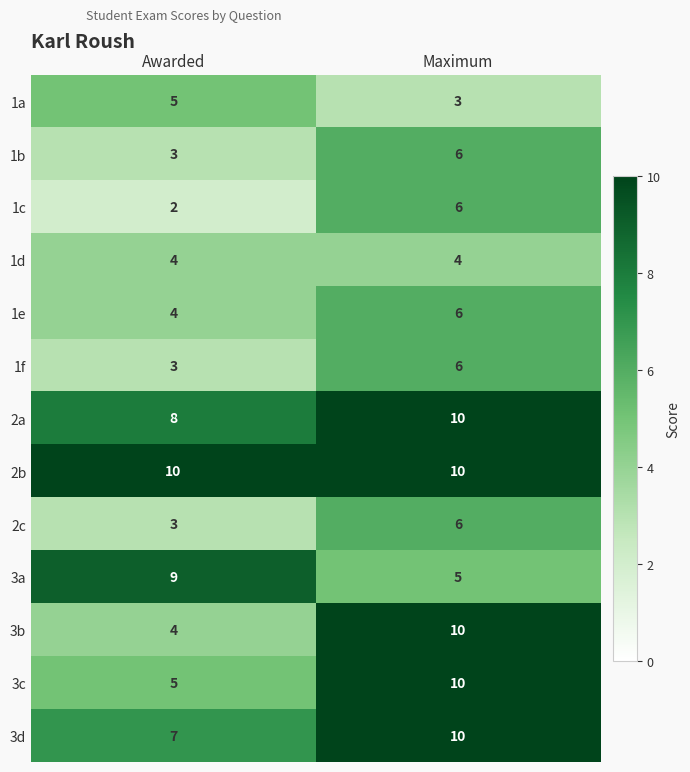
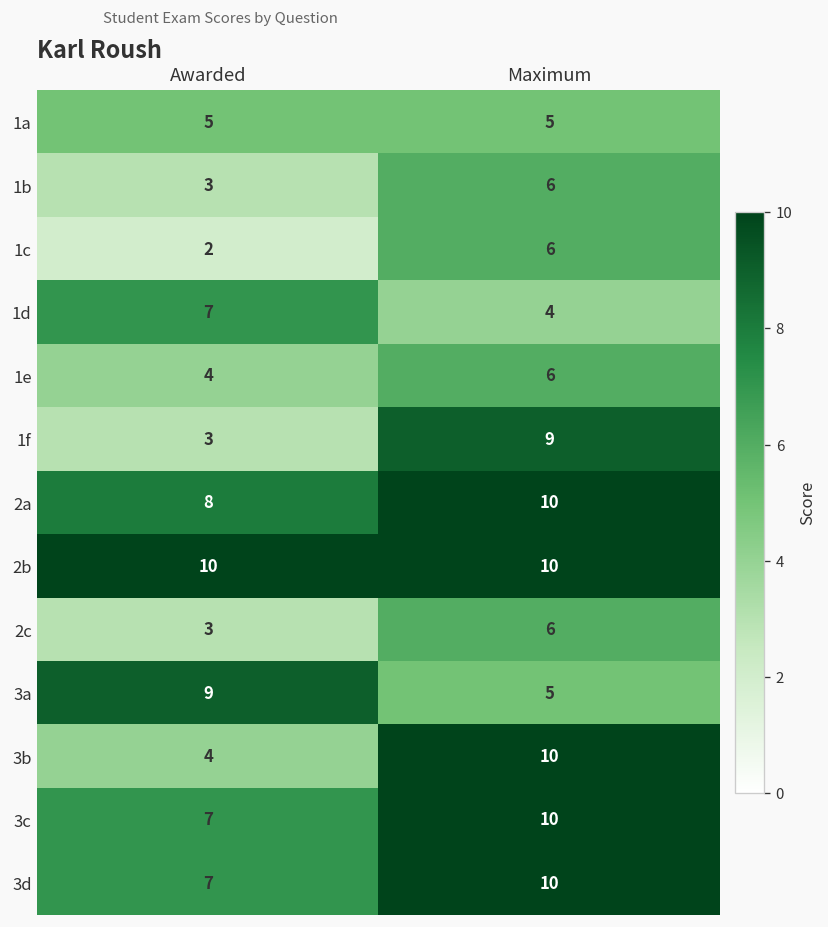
1a, Maximum: 3 -> 5
1d, Awarded: 4 -> 7
1f, Maximum: 6 -> 9
3c, Awarded: 5 -> 7
